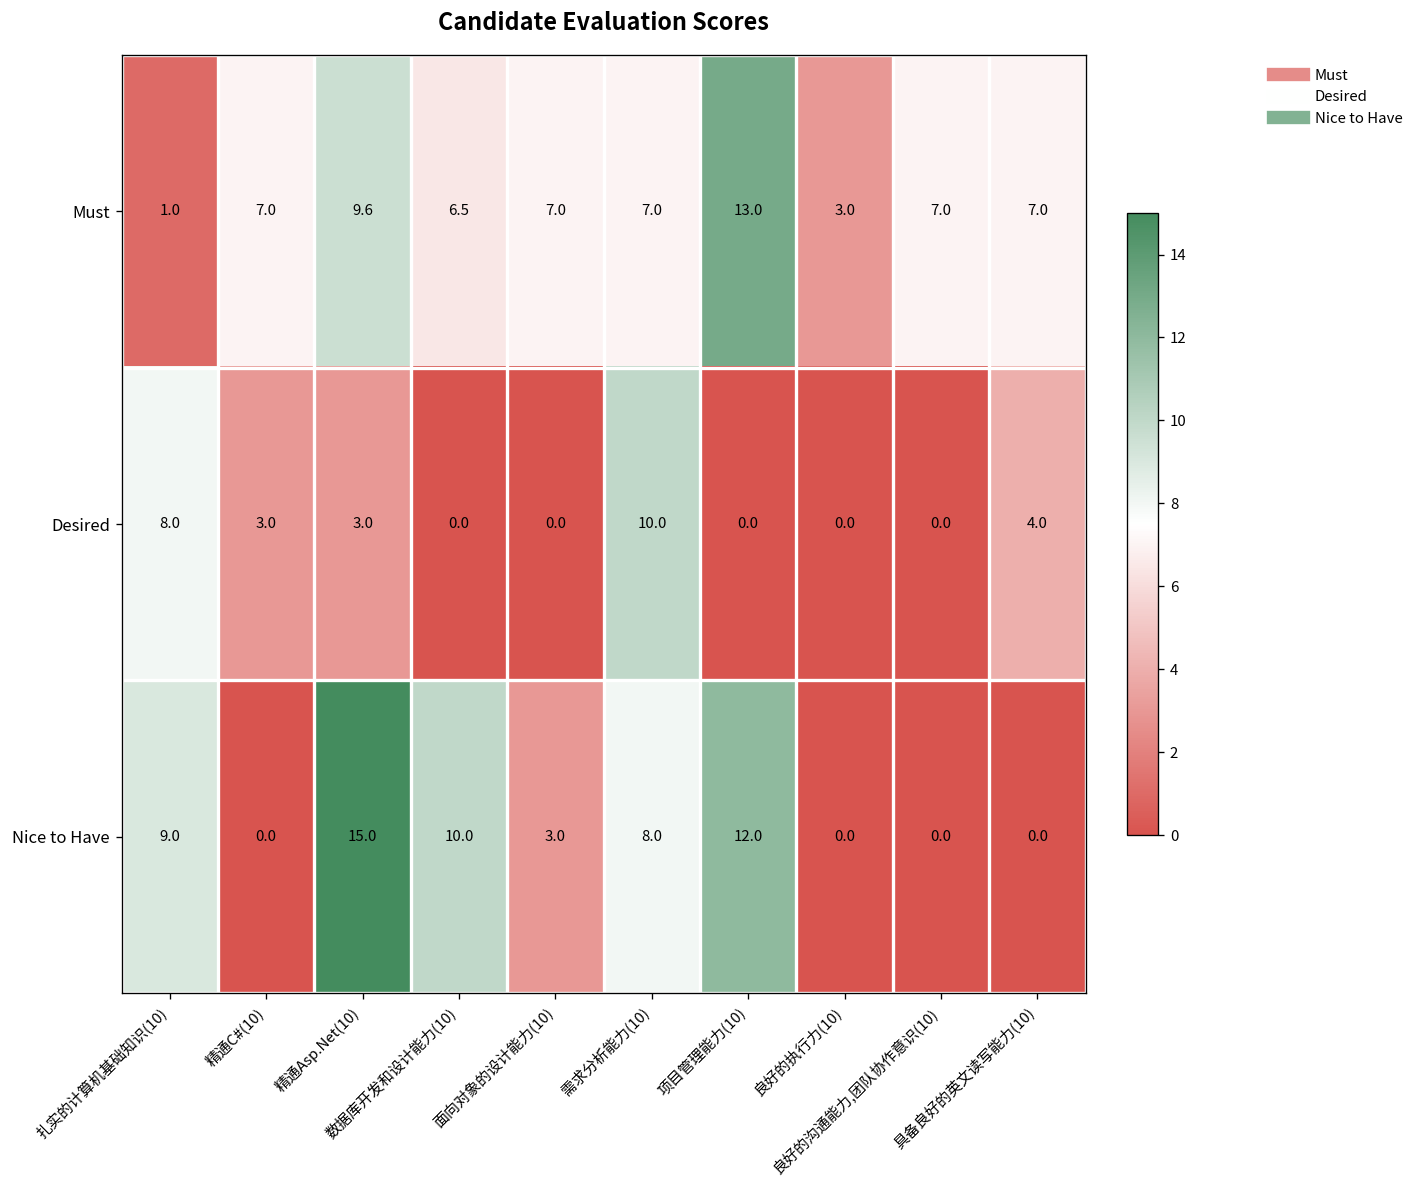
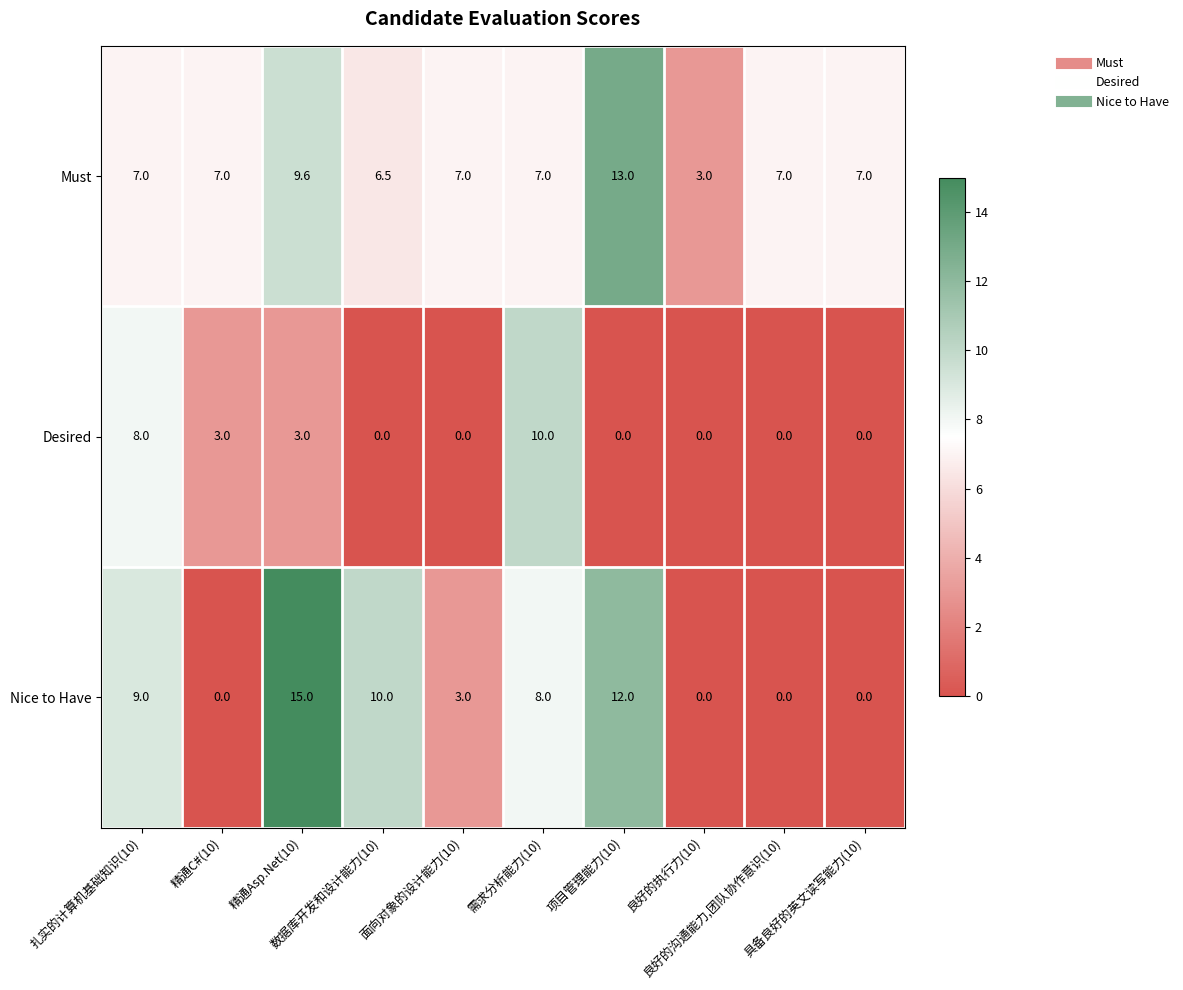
Must, 扎实的计算机基础知识(10): 1.0 -> 7.0
Desired, 具备良好的英文读写能力(10): 4.0 -> 0.0
